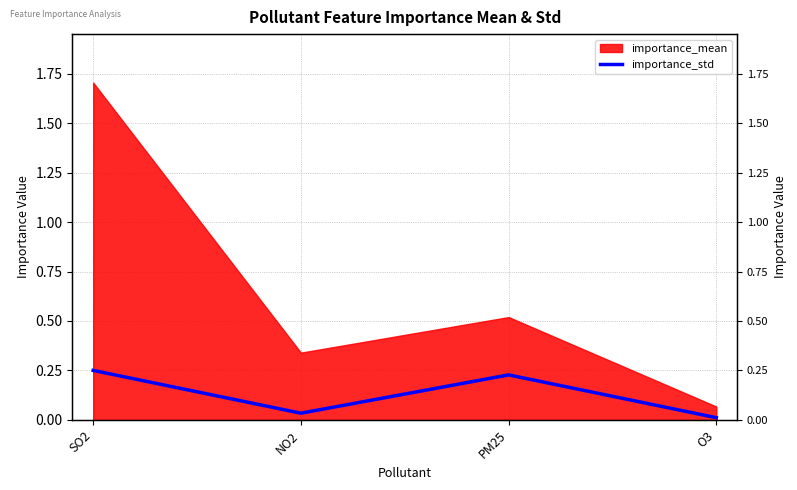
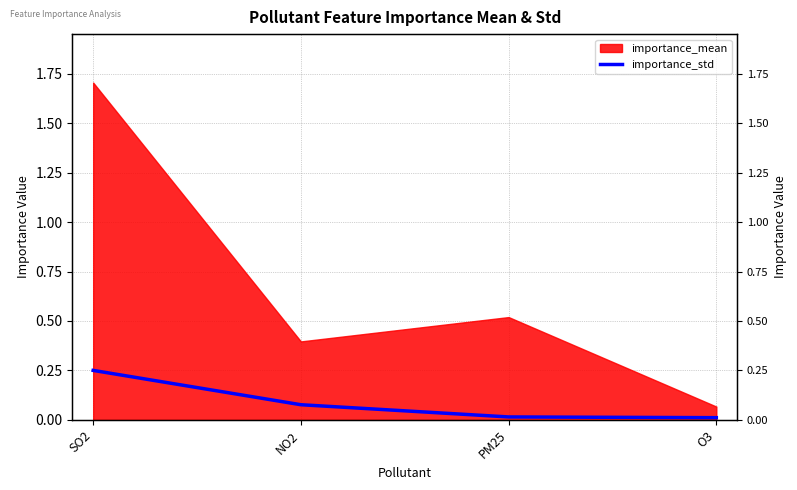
importance_std, NO2: 0.03 -> 0.08
importance_mean, NO2: 0.34 -> 0.40
importance_std, PM25: 0.23 -> 0.01
